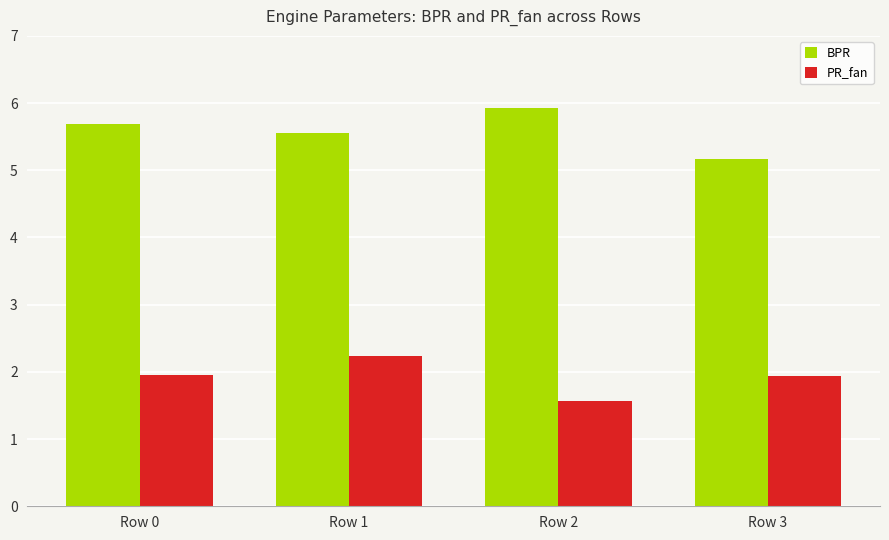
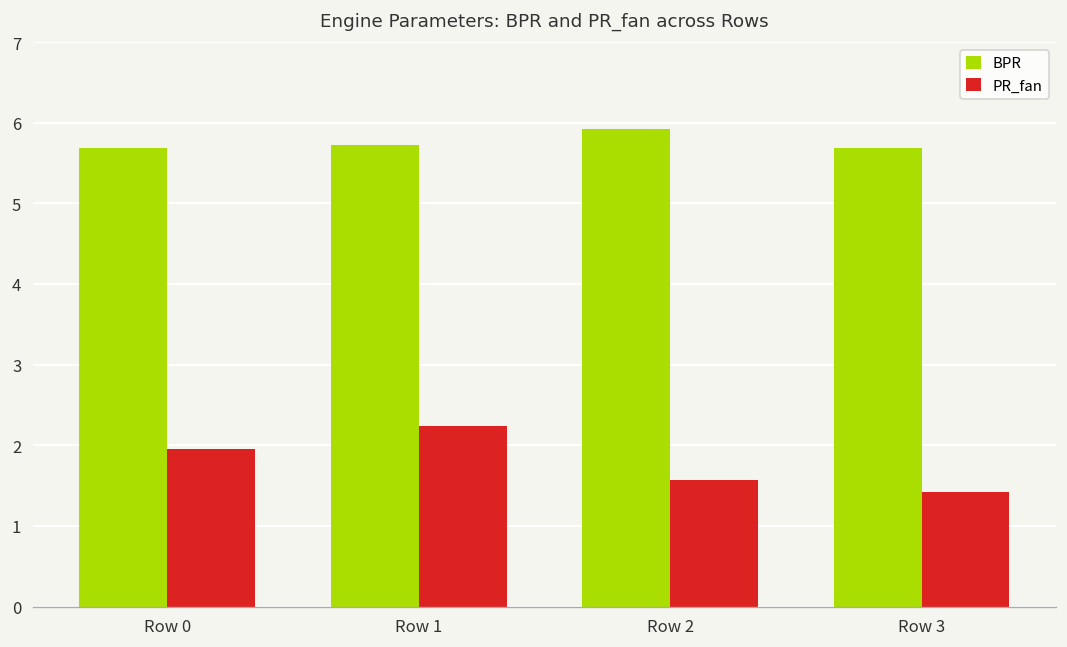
BPR, Row 1: 5.6 -> 5.7
BPR, Row 3: 5.2 -> 5.7
PR_fan, Row 3: 1.9 -> 1.4
